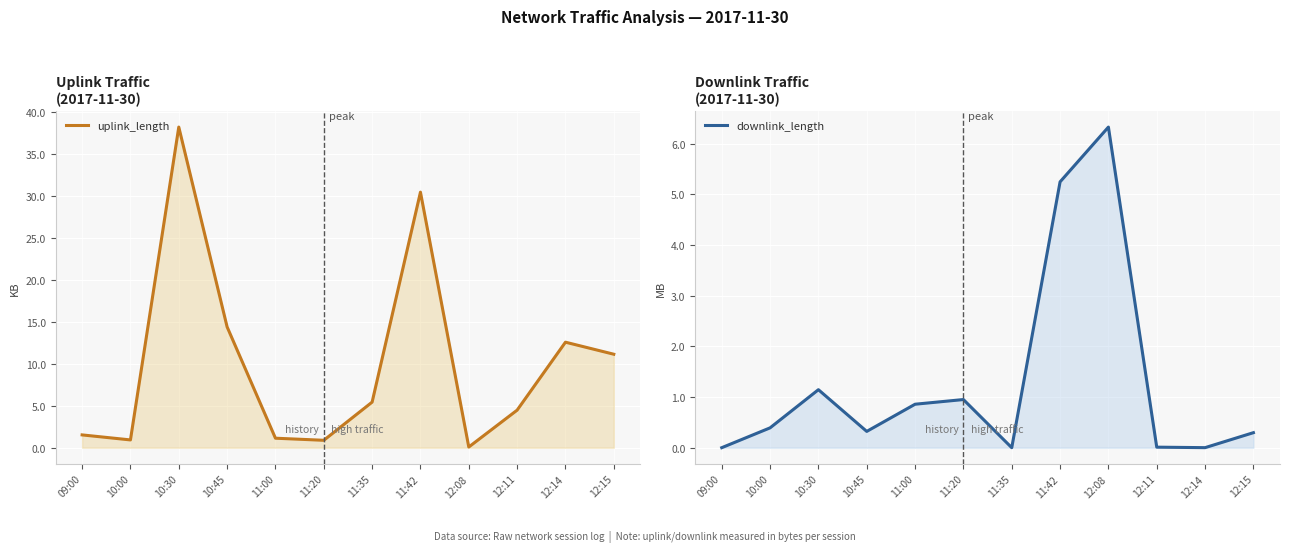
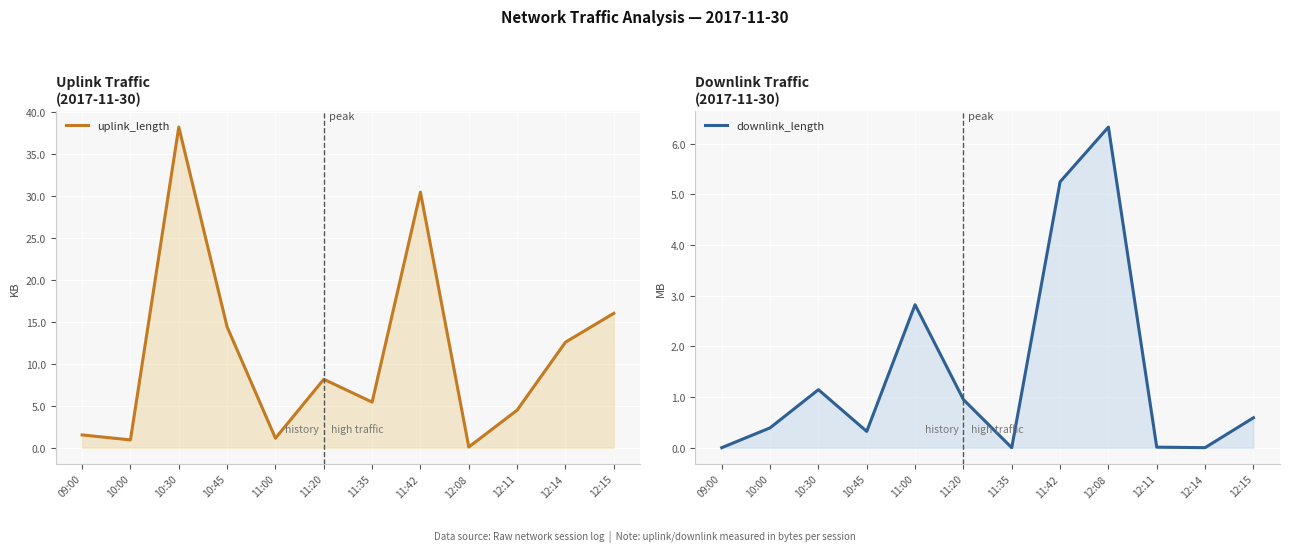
Uplink Traffic (2017-11-30), 11:20: 1 -> 8
Uplink Traffic (2017-11-30), 12:15: 11 -> 16
Downlink Traffic (2017-11-30), 11:00: 0.9 -> 2.8
Downlink Traffic (2017-11-30), 12:15: 0.3 -> 0.6
